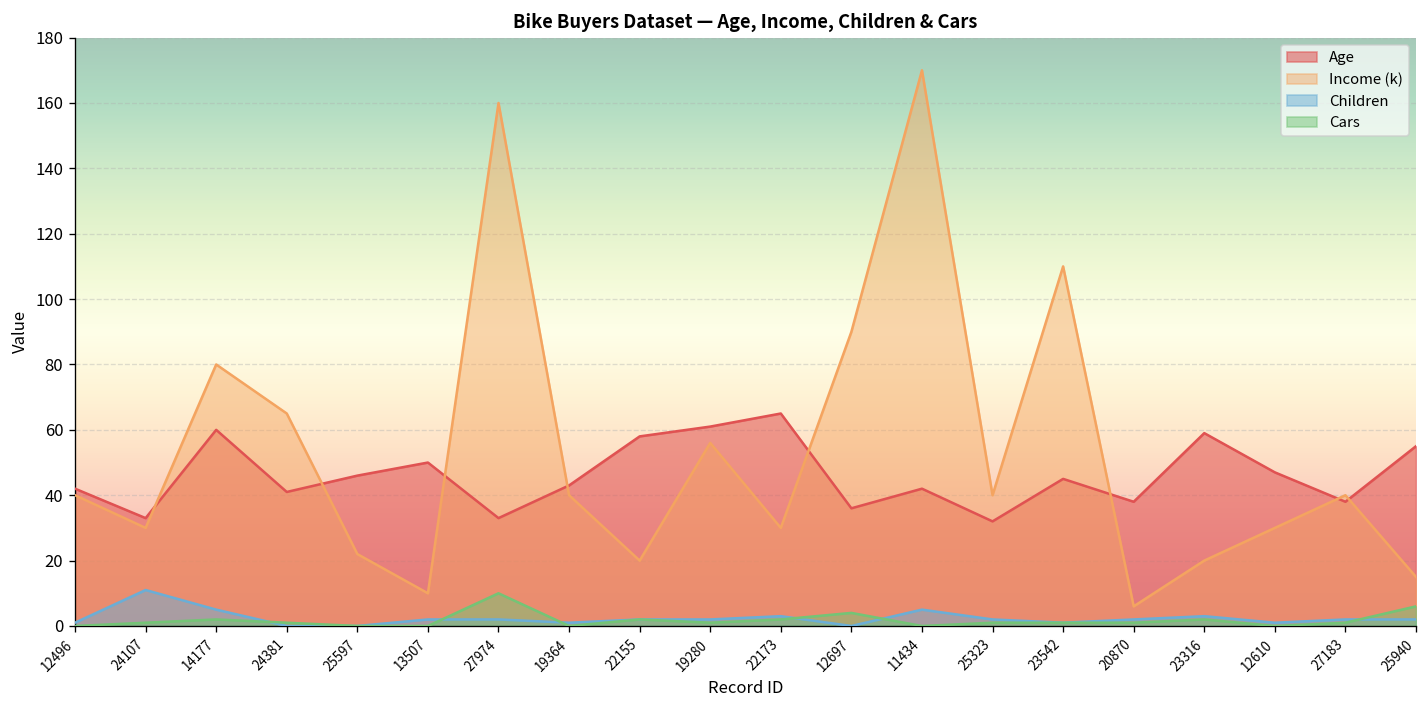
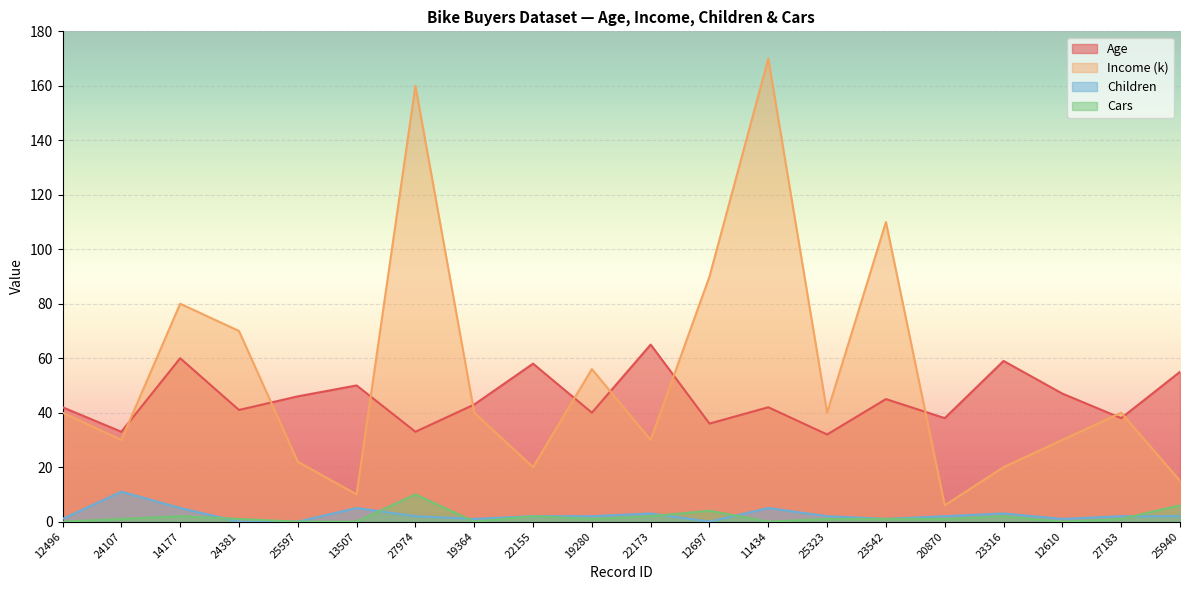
Income (k), 24381: 65 -> 70
Children, 13507: 2 -> 5
Age, 19280: 61 -> 40
